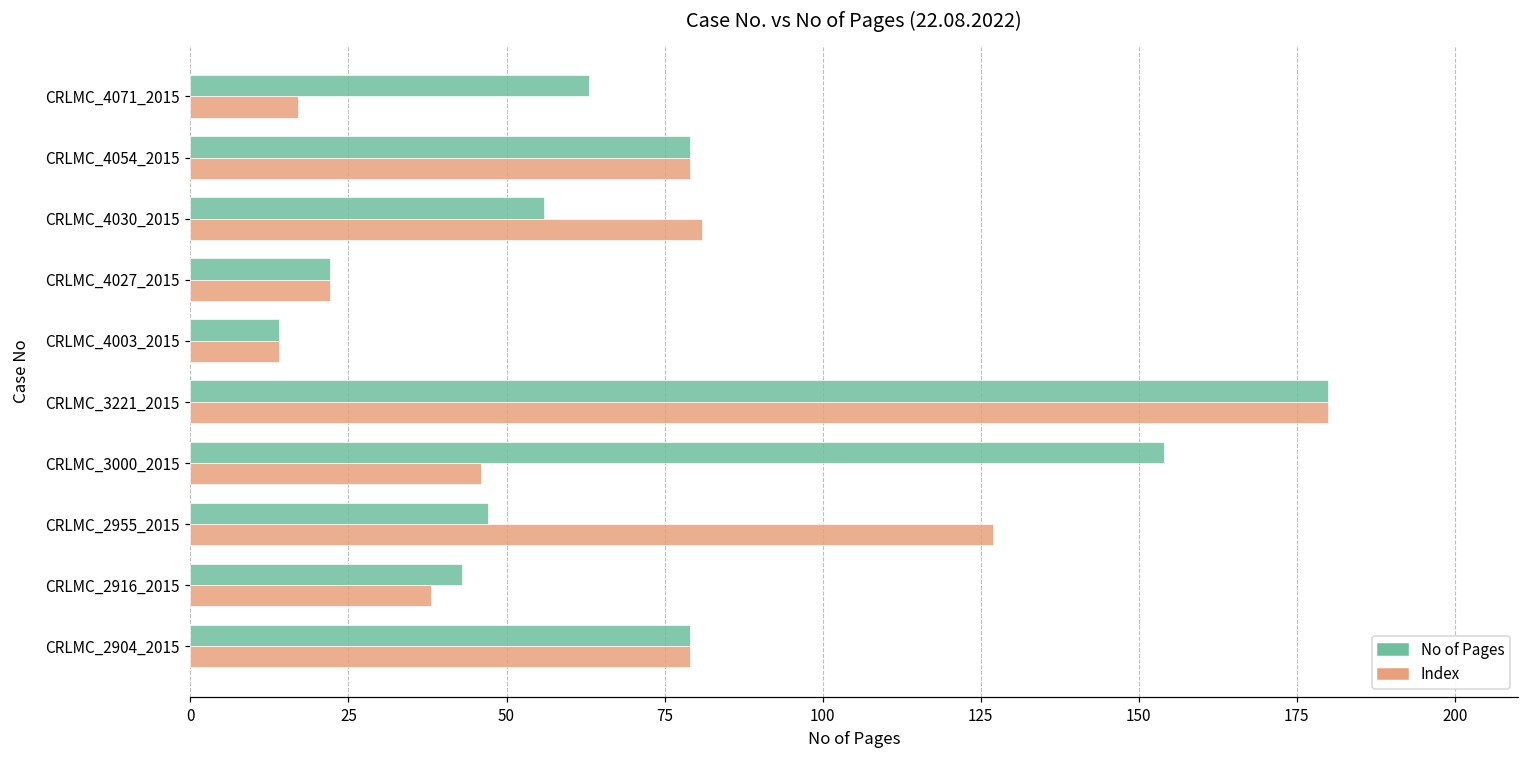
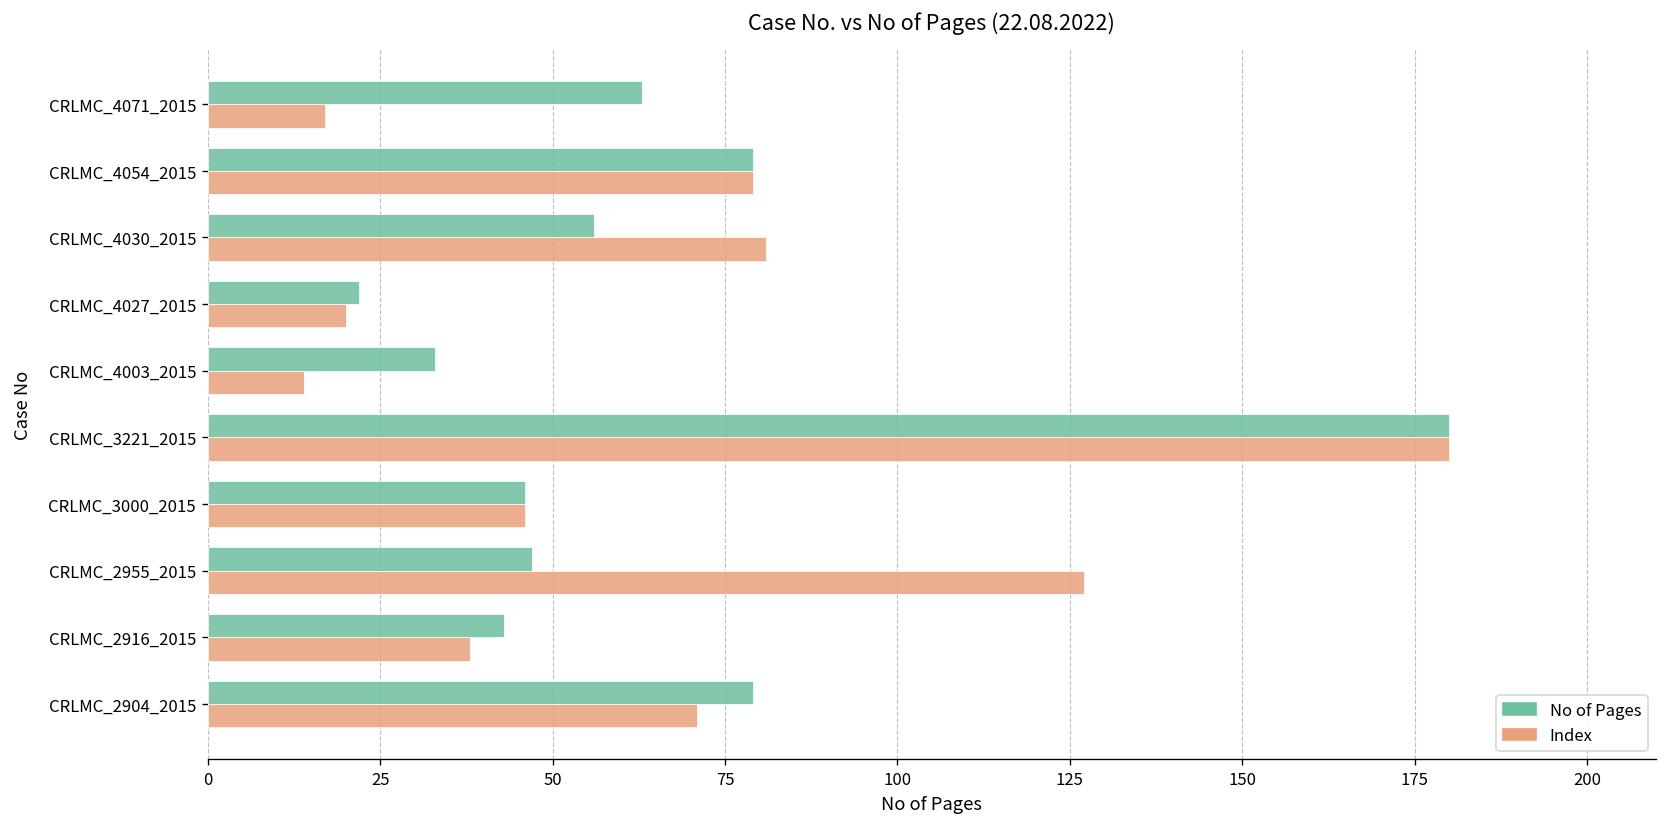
Index, CRLMC_4027_2015: 22 -> 20
No of Pages, CRLMC_4003_2015: 14 -> 33
No of Pages, CRLMC_3000_2015: 154 -> 46
Index, CRLMC_2904_2015: 79 -> 71
